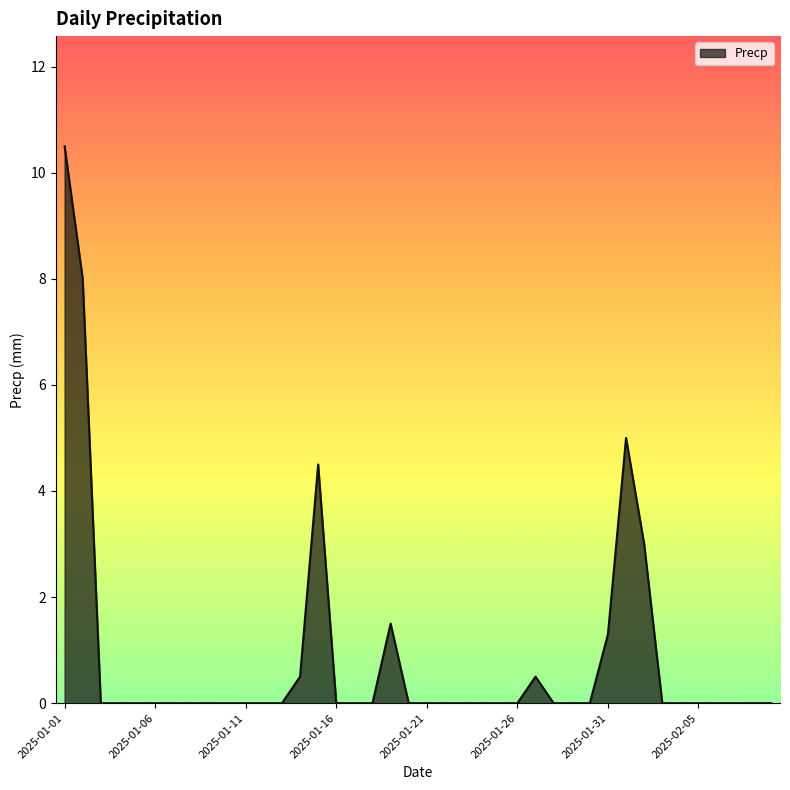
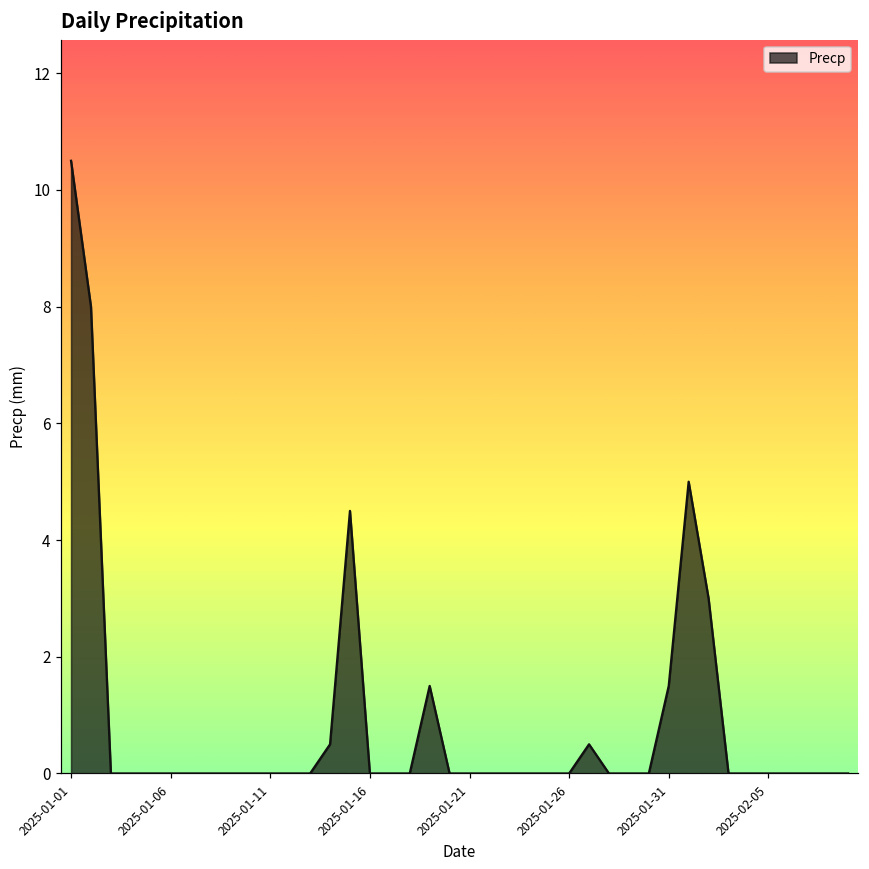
2025-01-31: 1.3 -> 1.5
